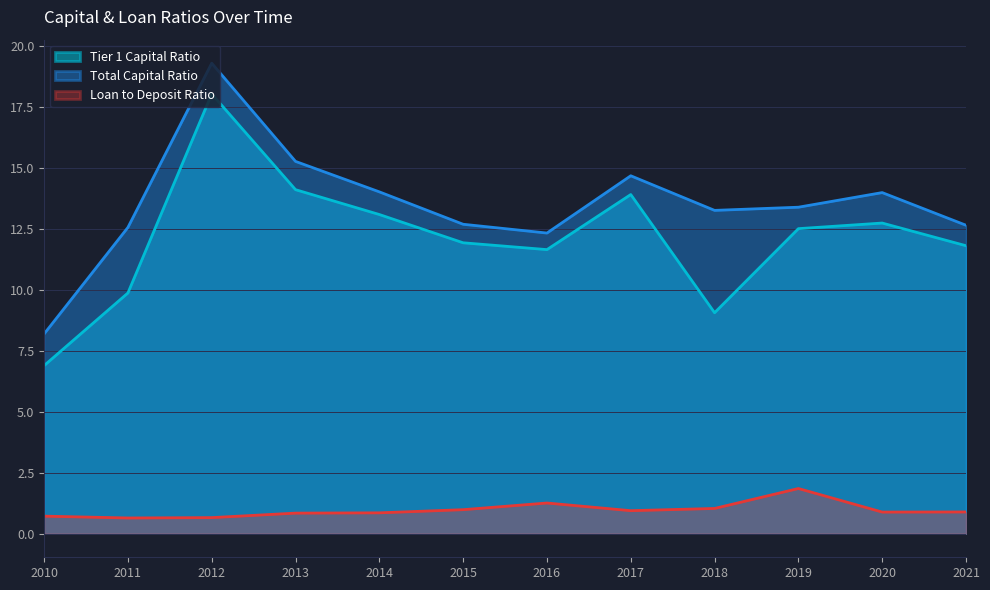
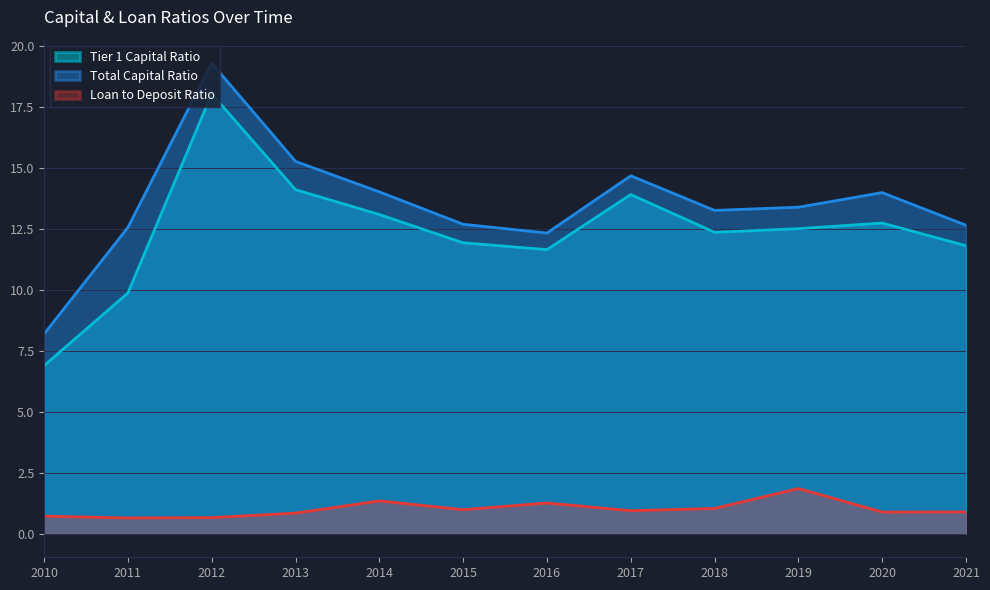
Loan to Deposit Ratio, 2014: 0.9 -> 1.3
Tier 1 Capital Ratio, 2018: 9.1 -> 12.4
